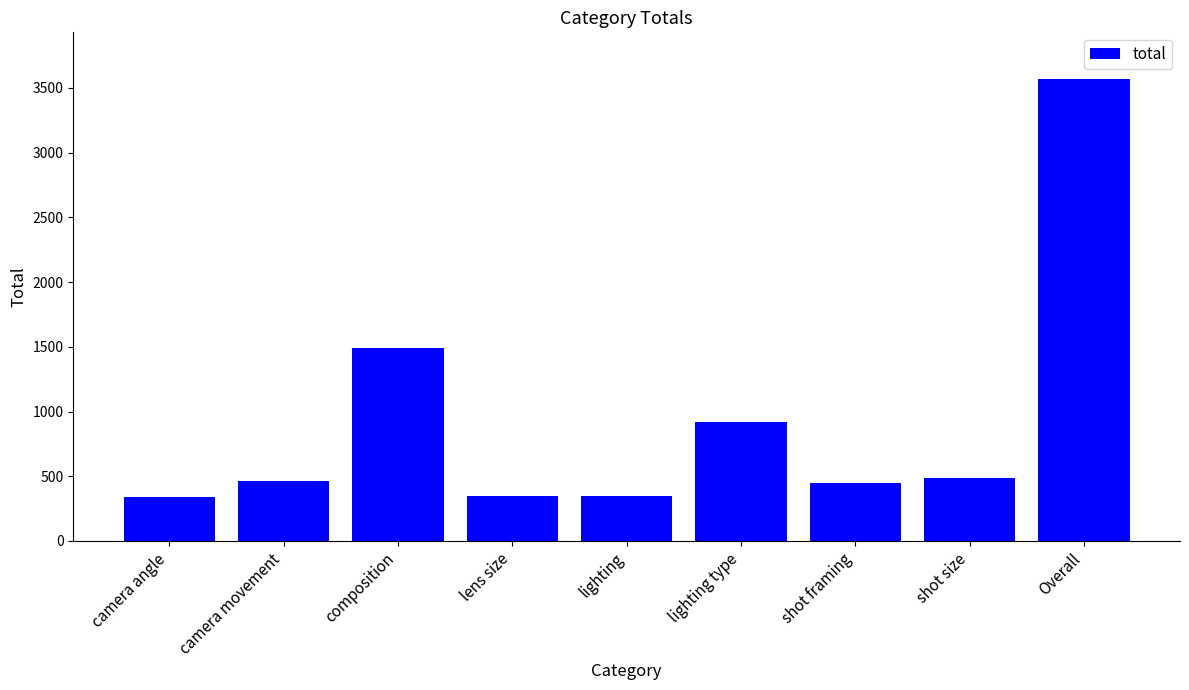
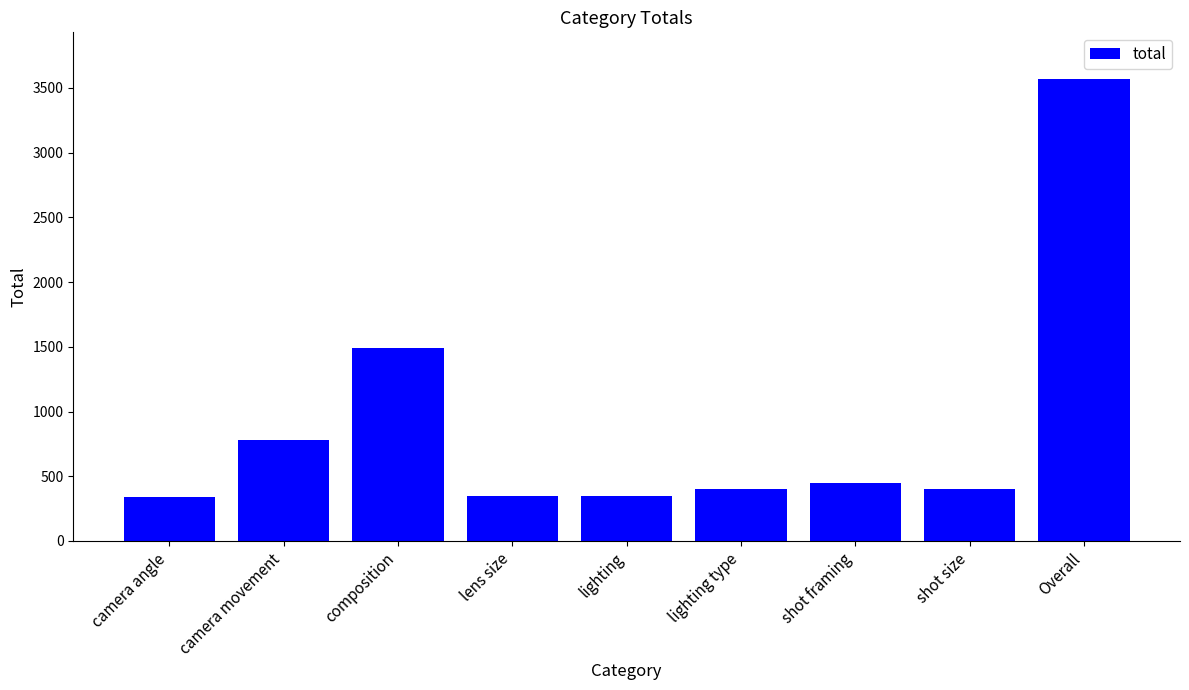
camera movement: 460 -> 780
lighting type: 920 -> 410
shot size: 490 -> 400
